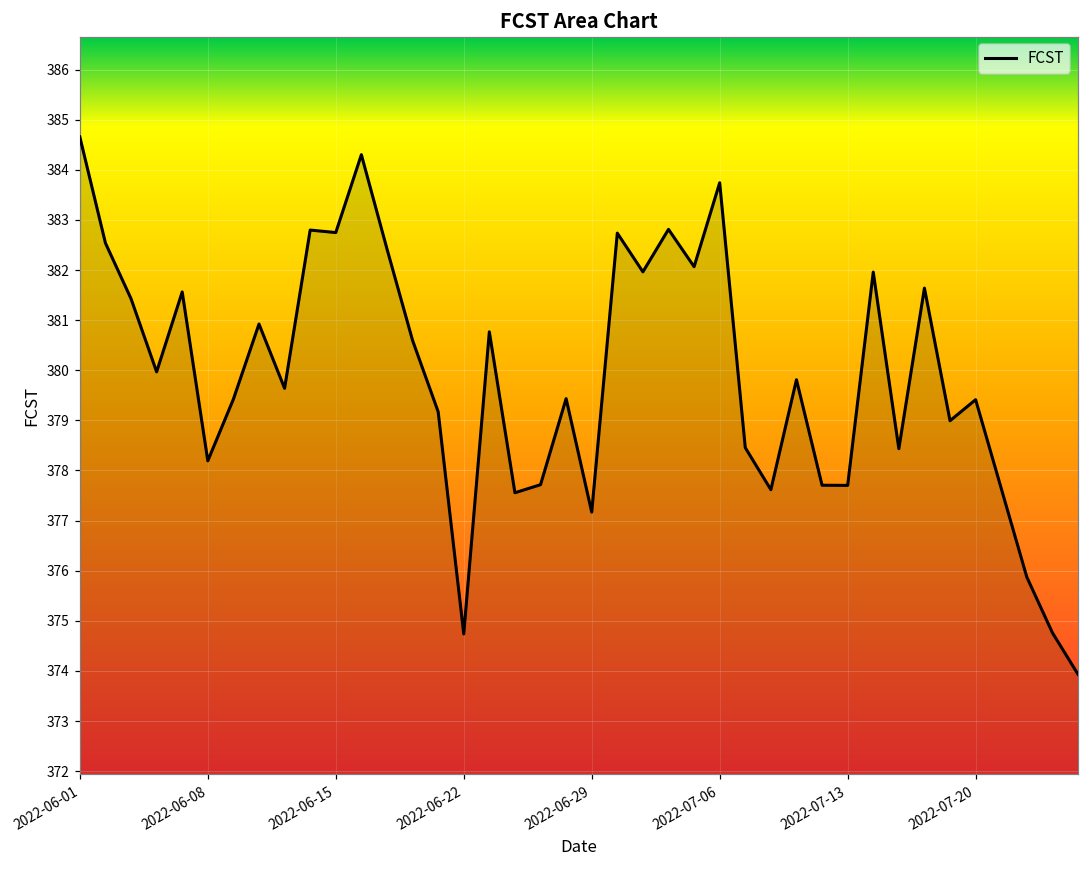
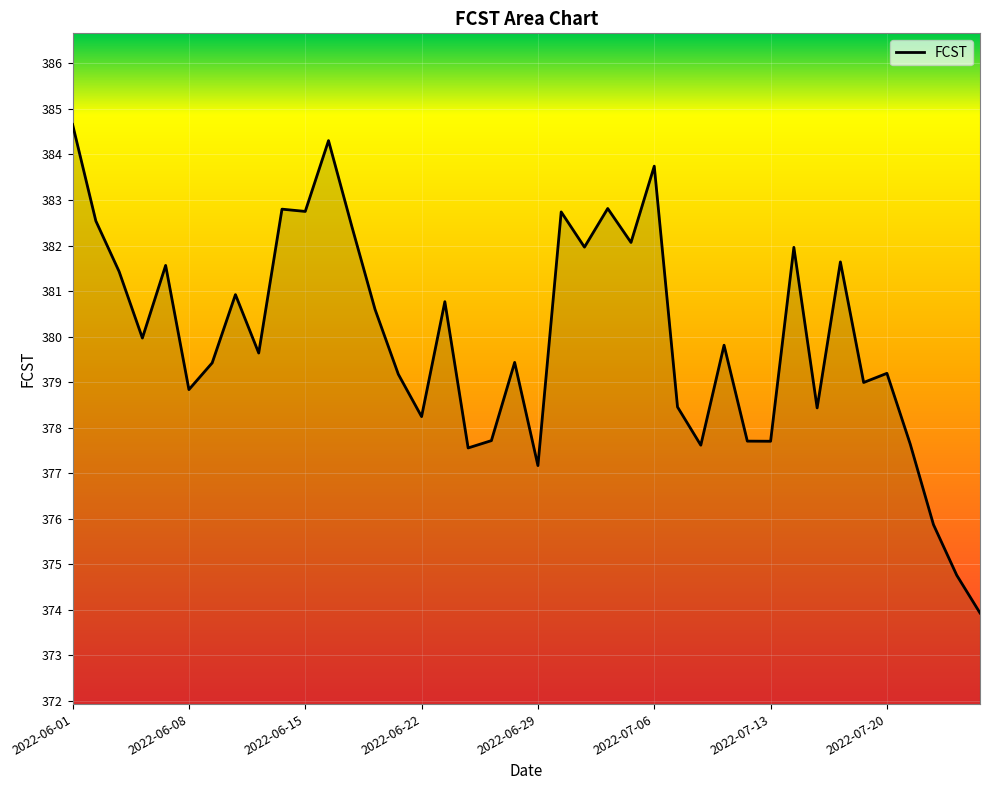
2022-06-08: 378.2 -> 378.8
2022-06-22: 374.7 -> 378.2
2022-07-20: 379.4 -> 379.2
